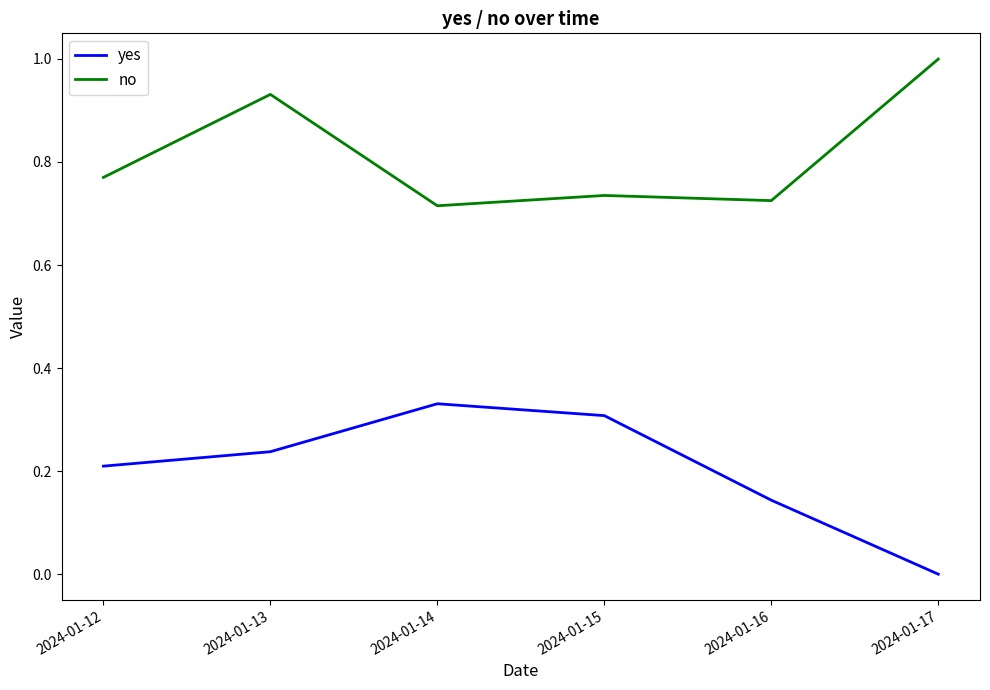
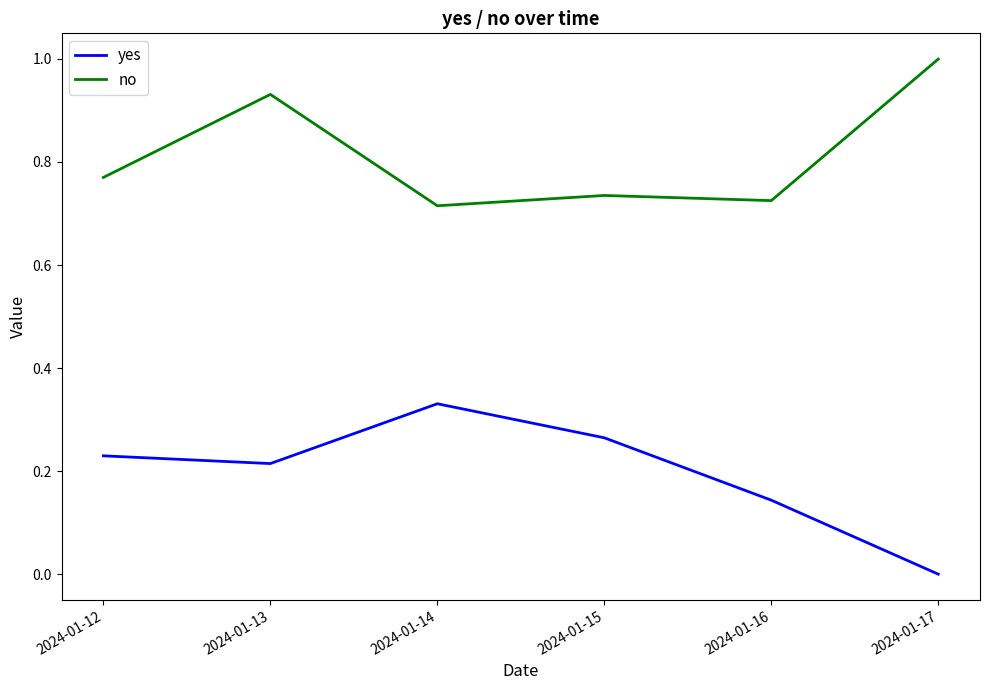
yes, 2024-01-12: 0.21 -> 0.23
yes, 2024-01-13: 0.24 -> 0.22
yes, 2024-01-15: 0.31 -> 0.27
